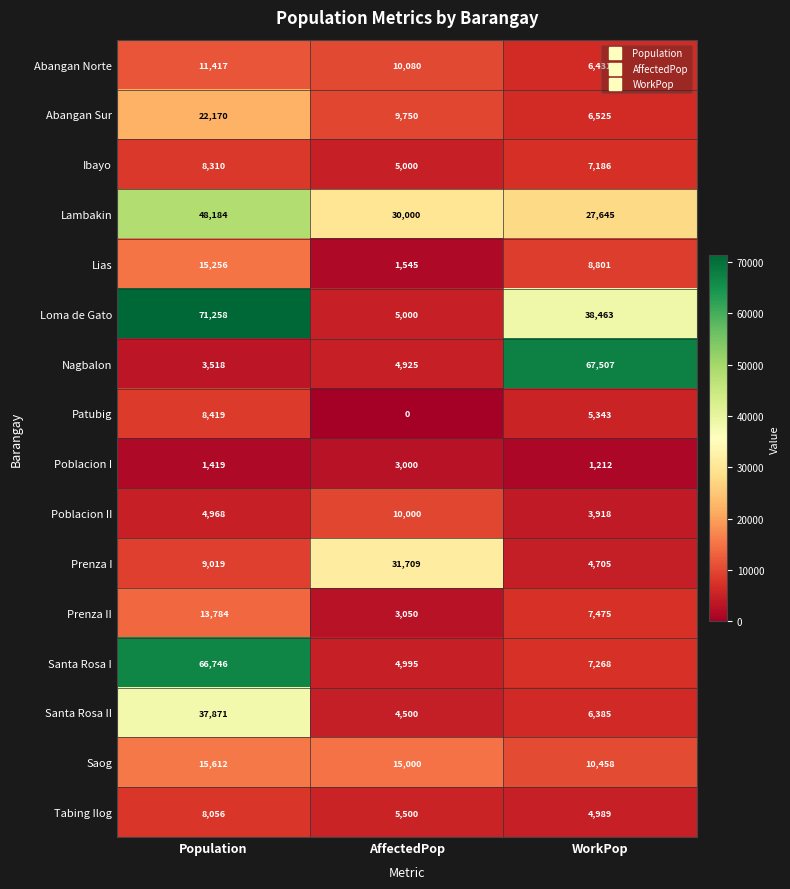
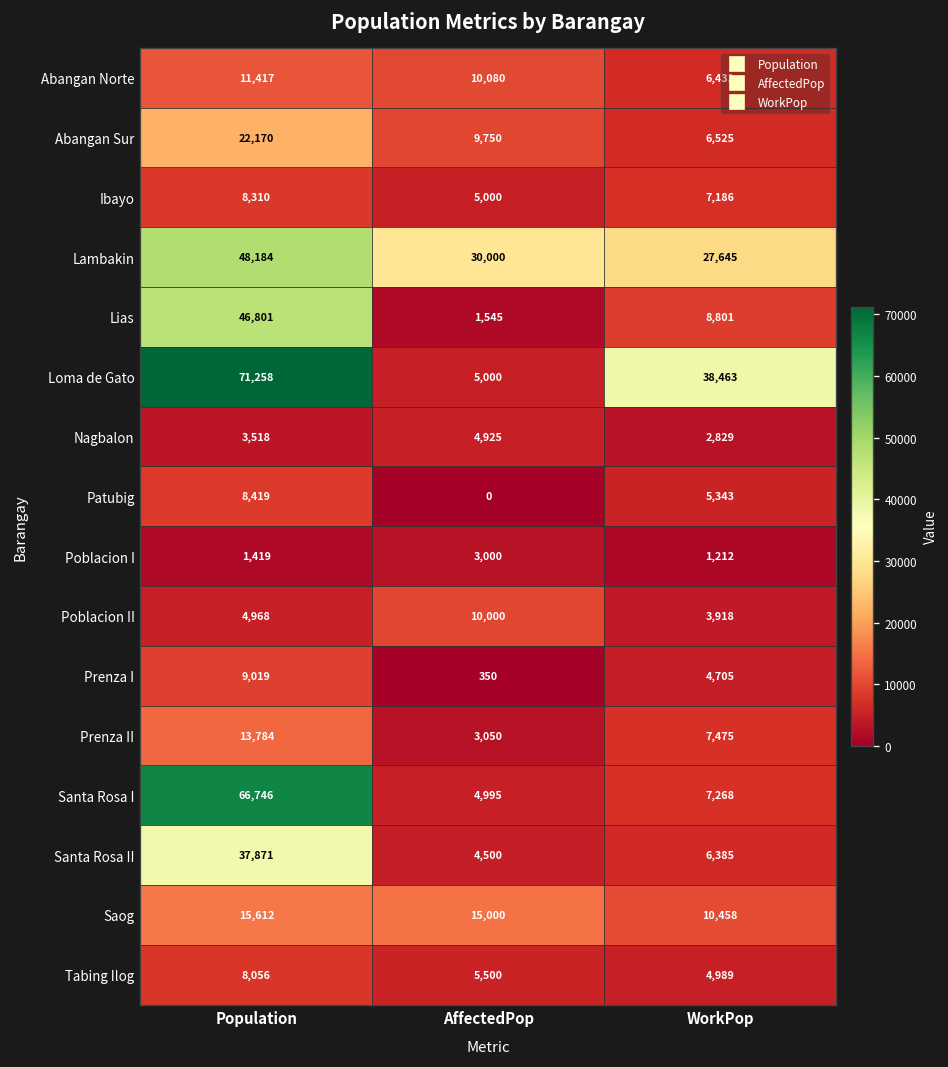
Lias, Population: 15,256 -> 46,801
Nagbalon, WorkPop: 67,507 -> 2,829
Prenza I, AffectedPop: 31,709 -> 350
